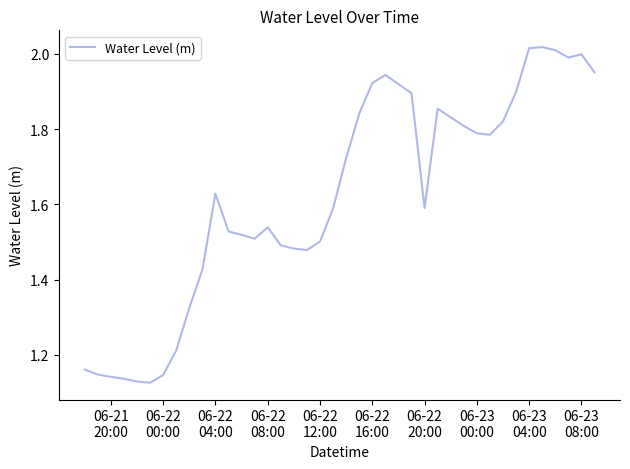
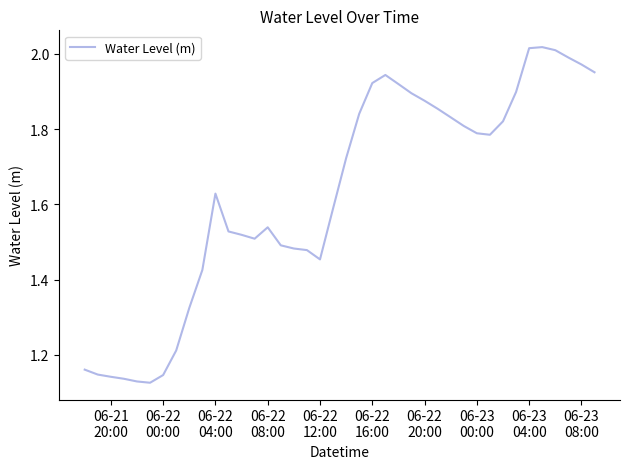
06-22 12:00: 1.50 -> 1.45
06-22 20:00: 1.59 -> 1.88
06-23 08:00: 2.00 -> 1.97
